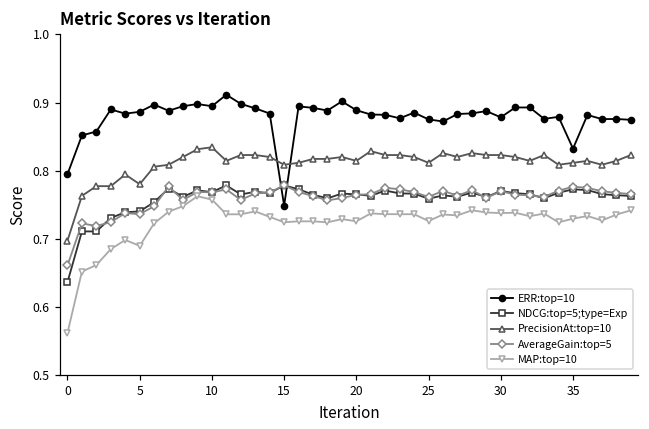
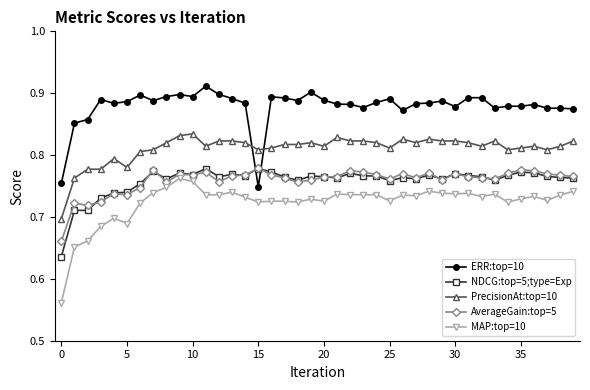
ERR:top=10, 0: 0.79 -> 0.75
ERR:top=10, 25: 0.88 -> 0.89
ERR:top=10, 35: 0.83 -> 0.88
